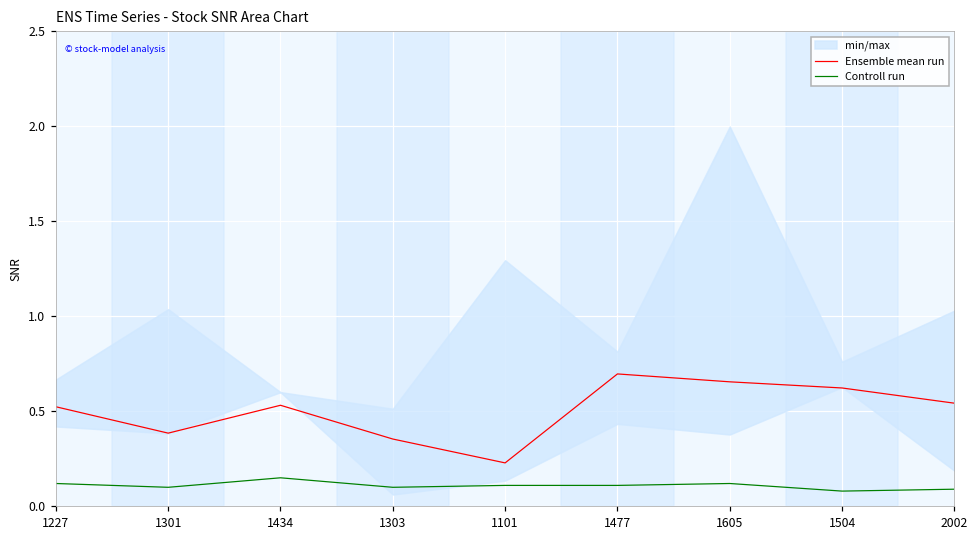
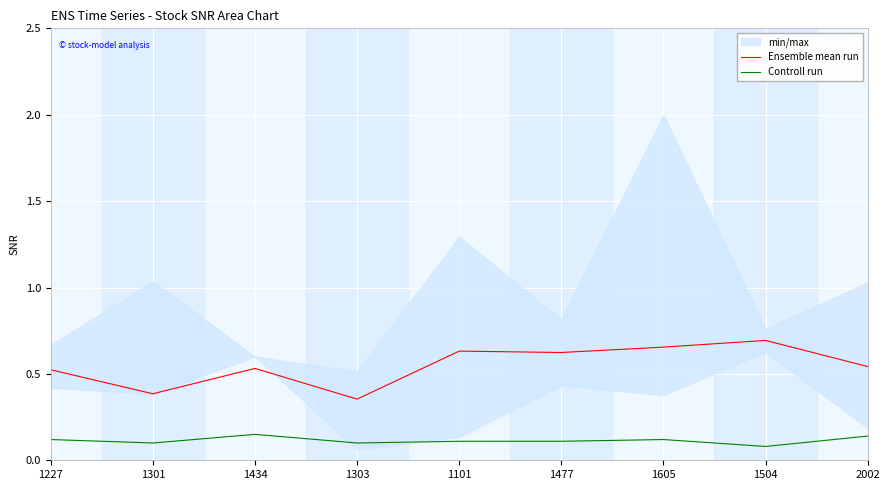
Ensemble mean run, 1101: 0.23 -> 0.63
Ensemble mean run, 1477: 0.70 -> 0.62
Ensemble mean run, 1504: 0.62 -> 0.69
Controll run, 2002: 0.09 -> 0.14
